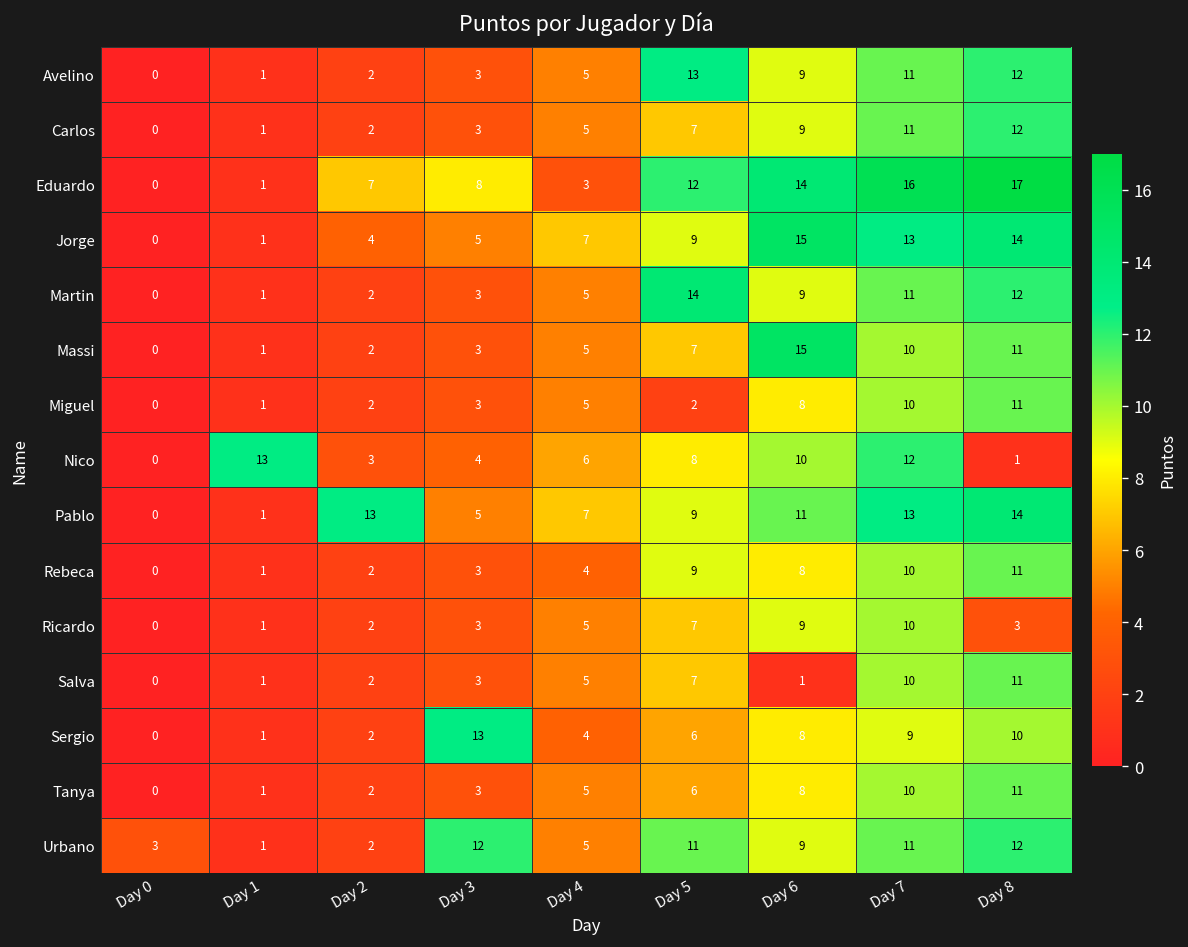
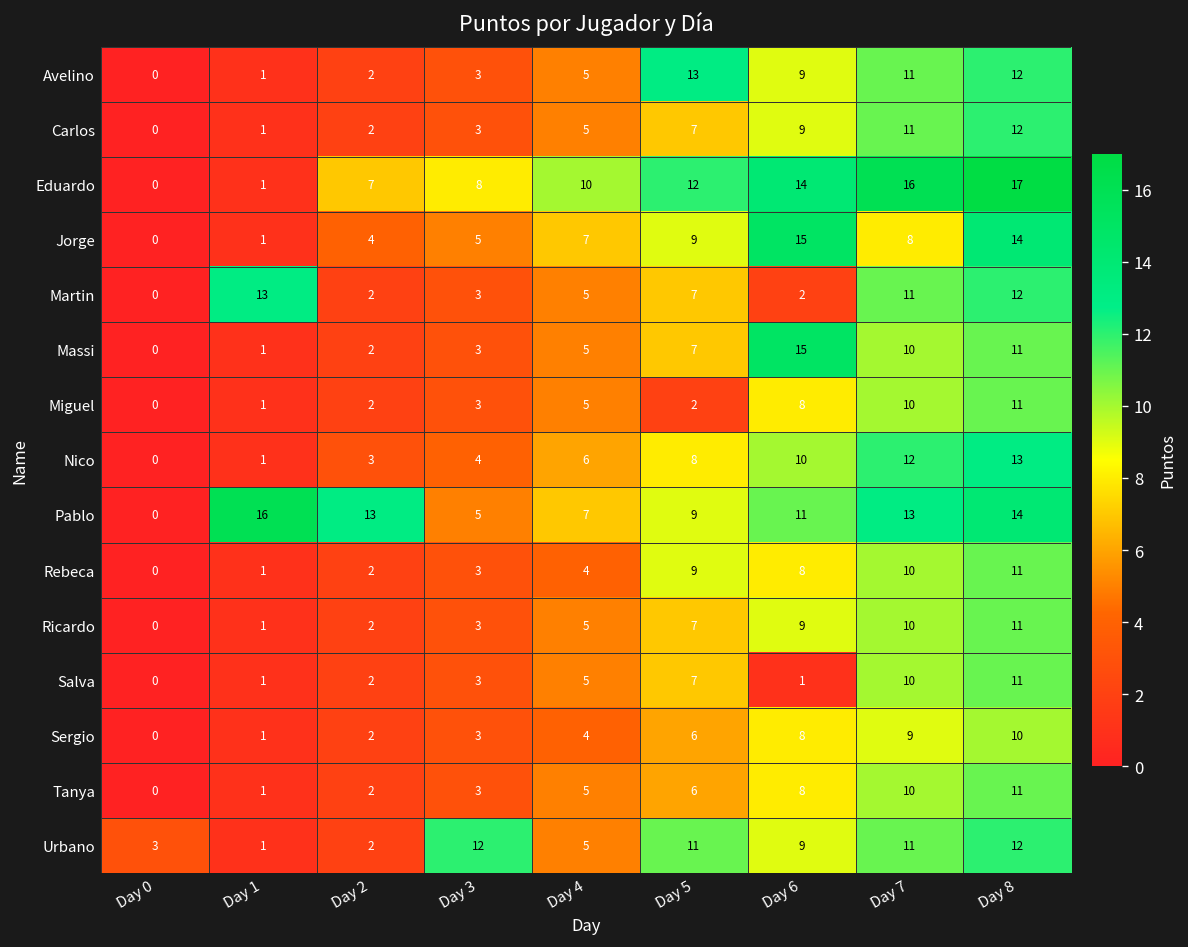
Eduardo, Day 4: 3 -> 10
Jorge, Day 7: 13 -> 8
Martin, Day 1: 1 -> 13
Martin, Day 5: 14 -> 7
Martin, Day 6: 9 -> 2
Nico, Day 1: 13 -> 1
Nico, Day 8: 1 -> 13
Pablo, Day 1: 1 -> 16
Ricardo, Day 8: 3 -> 11
Sergio, Day 3: 13 -> 3
